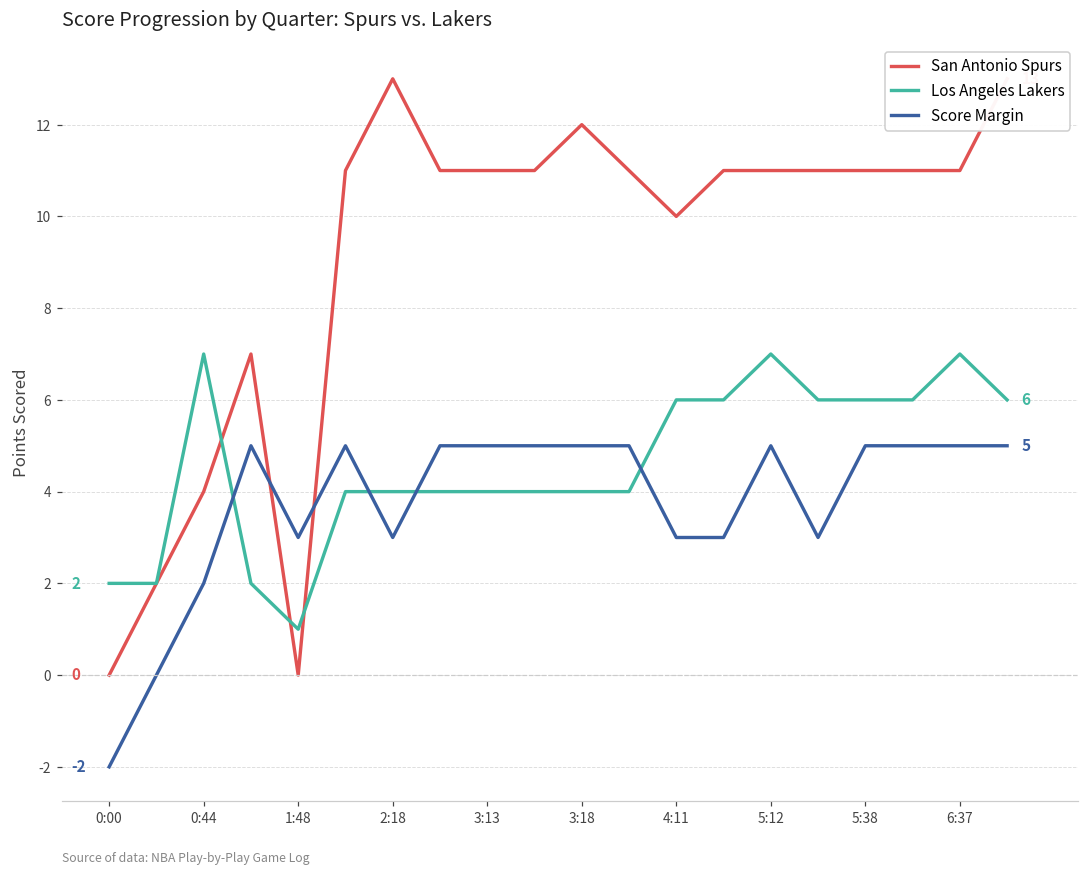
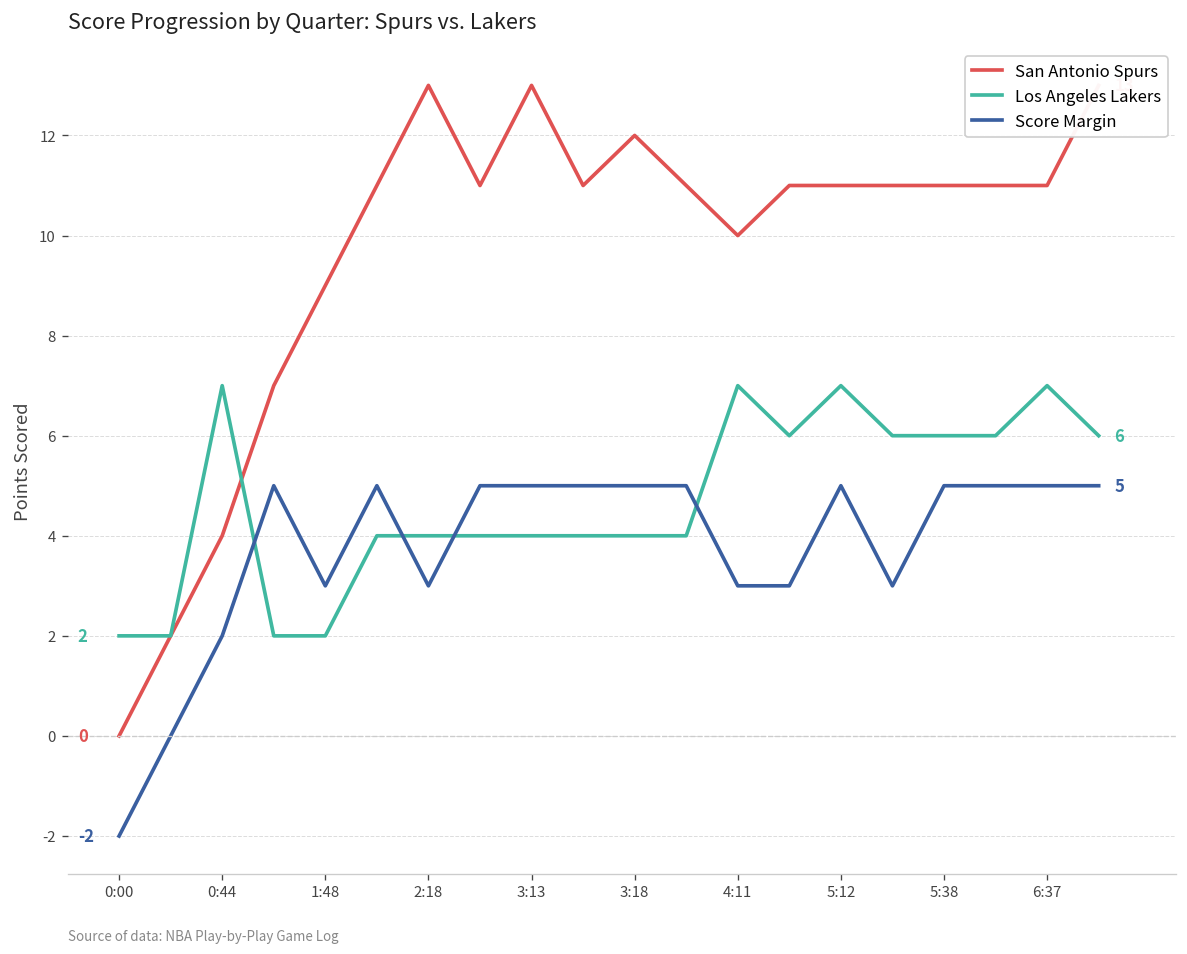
San Antonio Spurs, 1:48: 0 -> 9
Los Angeles Lakers, 1:48: 1 -> 2
San Antonio Spurs, 3:13: 11 -> 13
Los Angeles Lakers, 4:11: 6 -> 7
